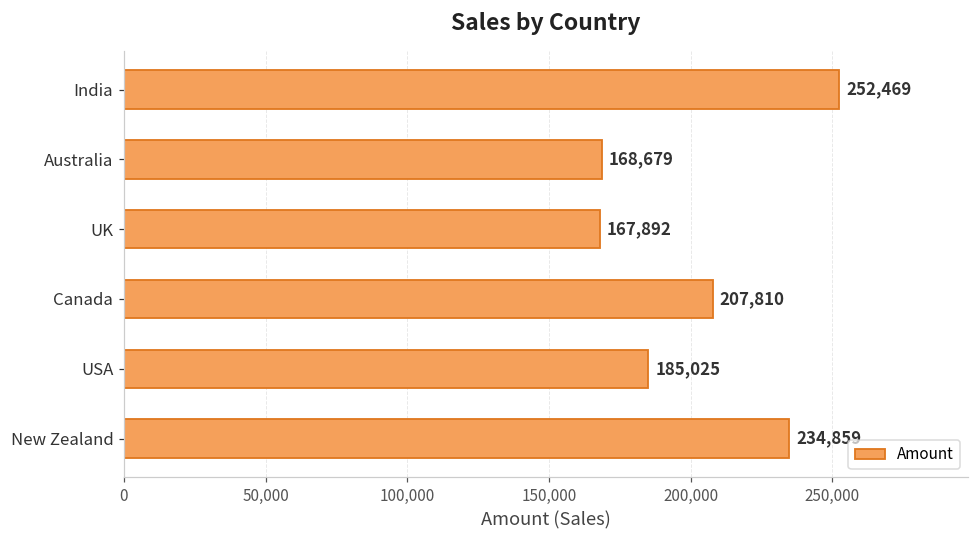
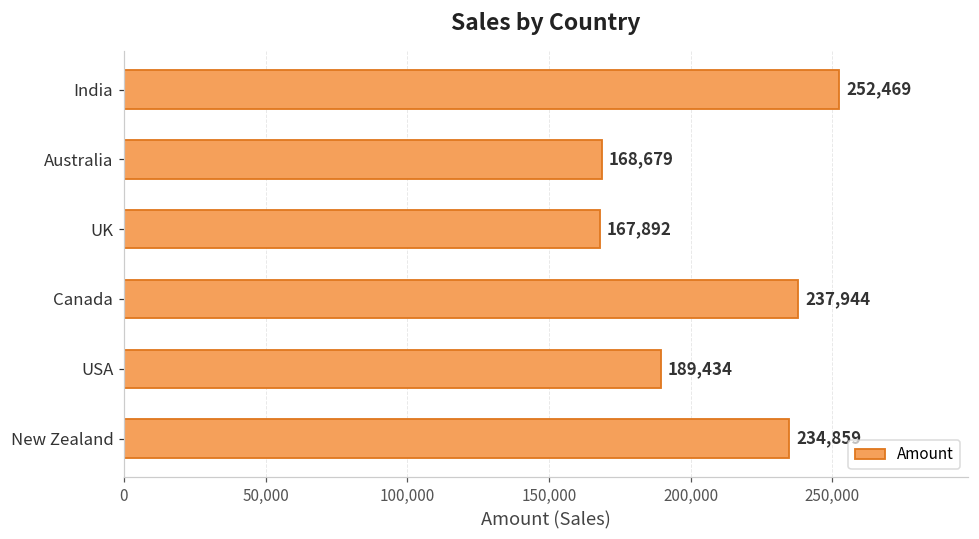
Canada: 207,810 -> 237,944
USA: 185,025 -> 189,434
